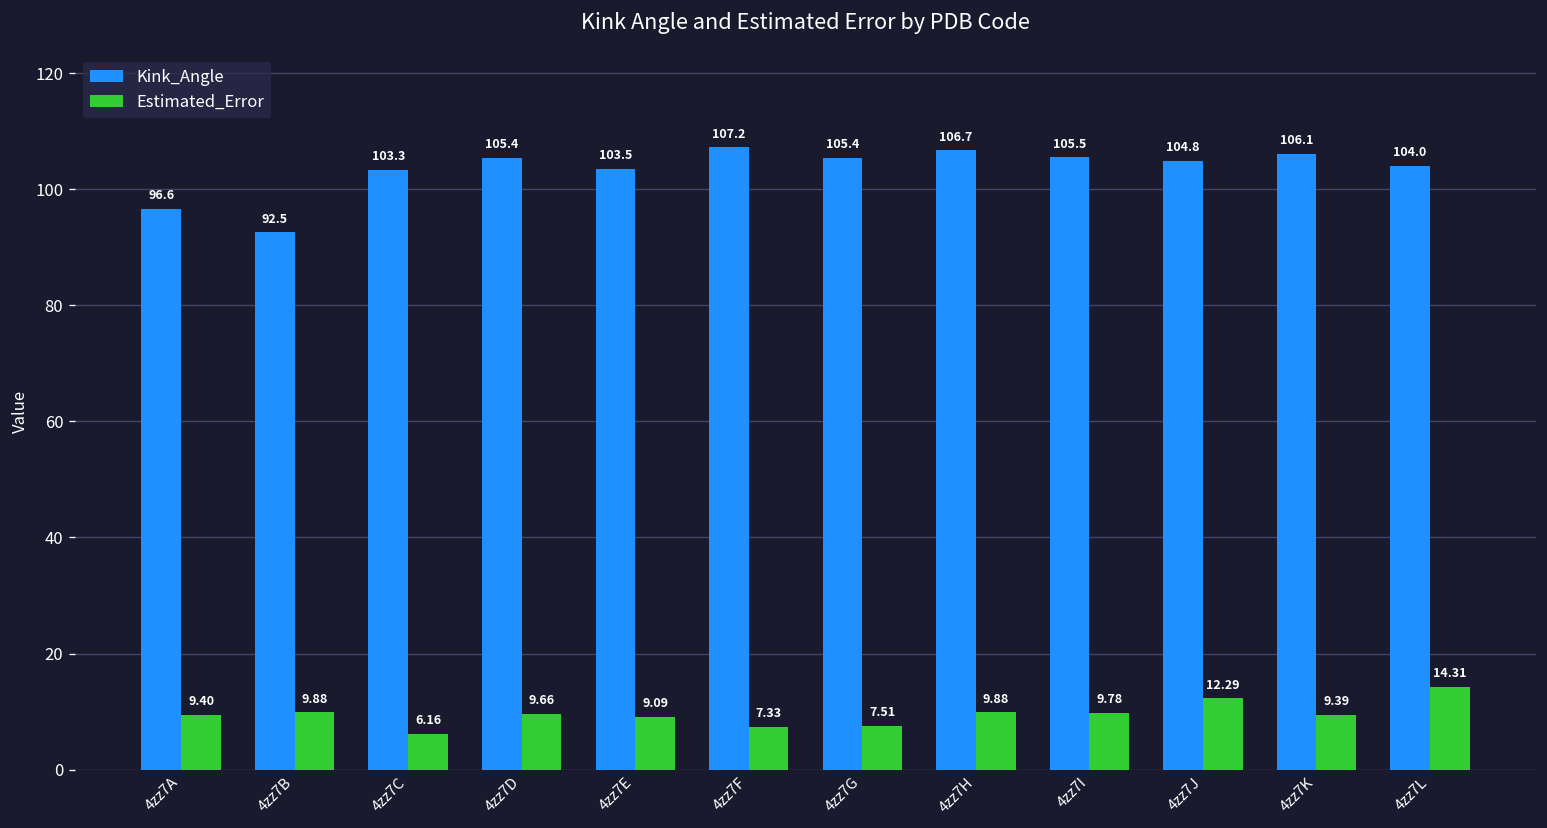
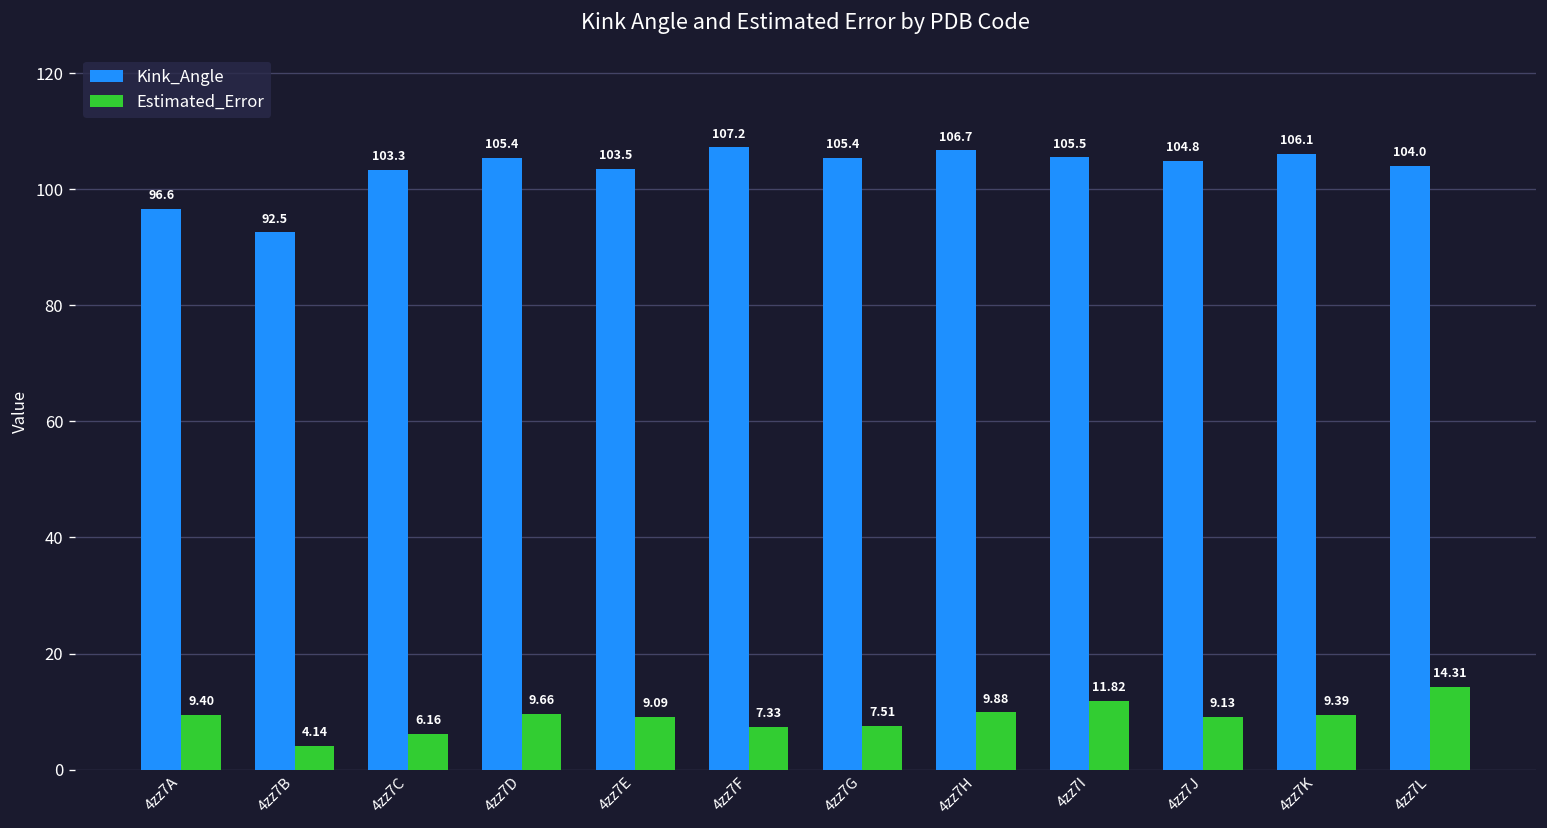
Estimated_Error, 4zz7B: 9.88 -> 4.14
Estimated_Error, 4zz7I: 9.78 -> 11.82
Estimated_Error, 4zz7J: 12.29 -> 9.13
